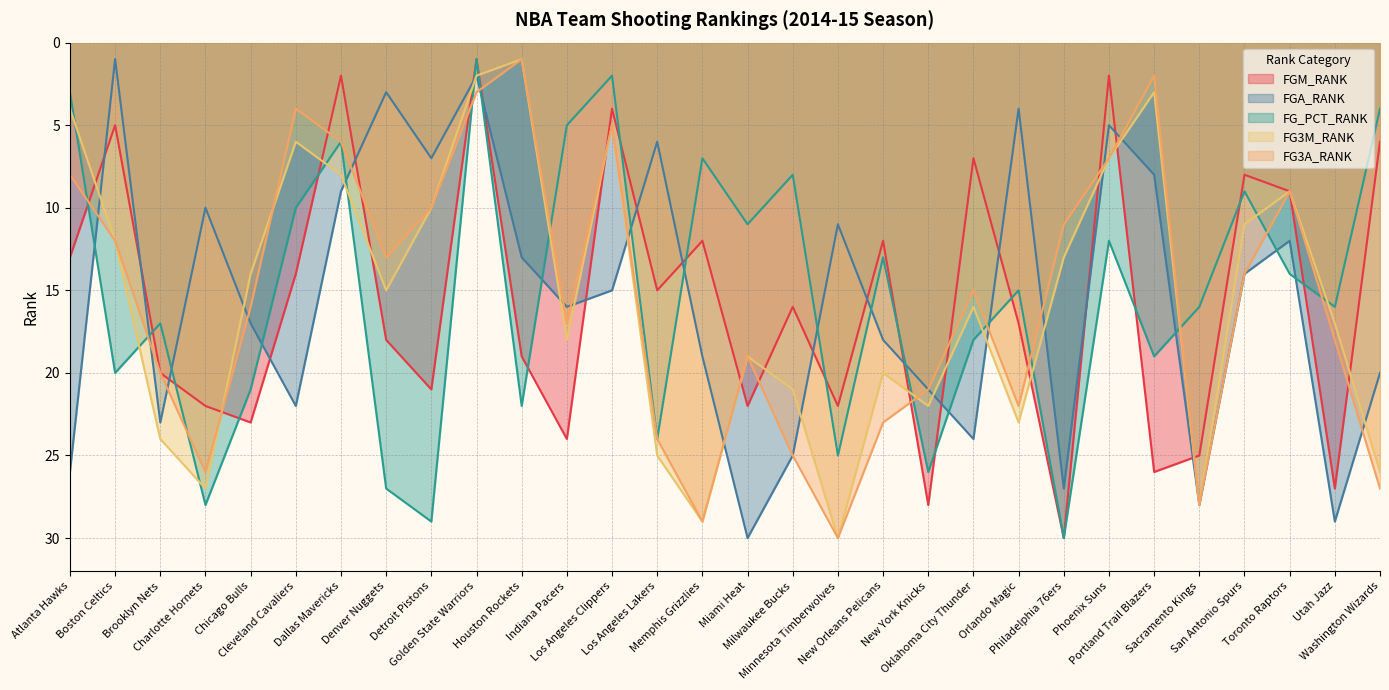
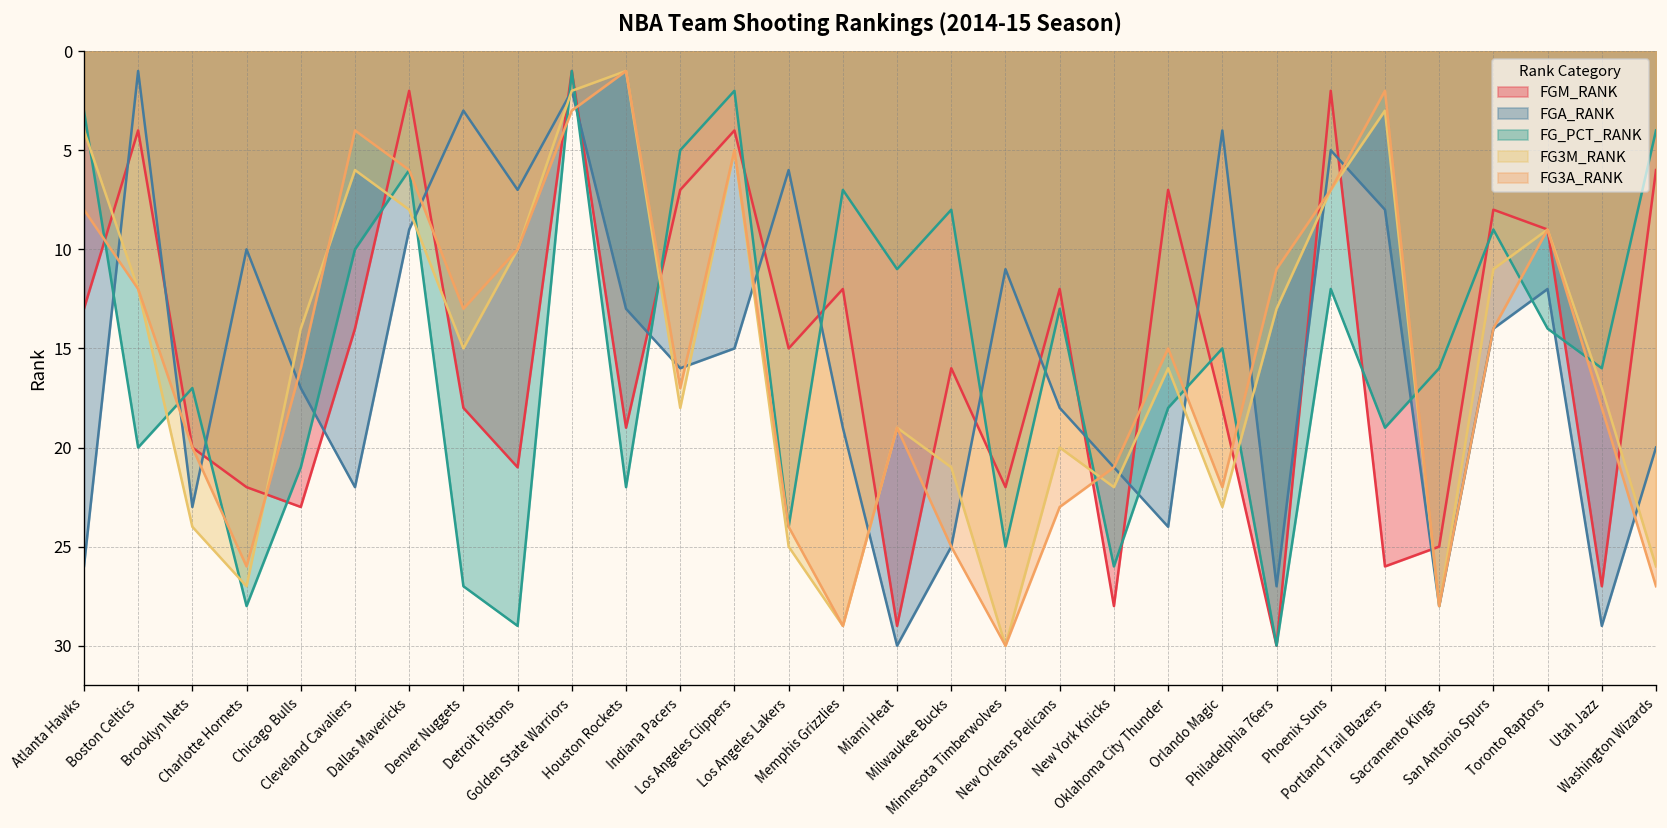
FGM_RANK, Boston Celtics: 5 -> 4
FGM_RANK, Indiana Pacers: 24 -> 7
FGM_RANK, Miami Heat: 22 -> 29
FGM_RANK, Orlando Magic: 17 -> 18
